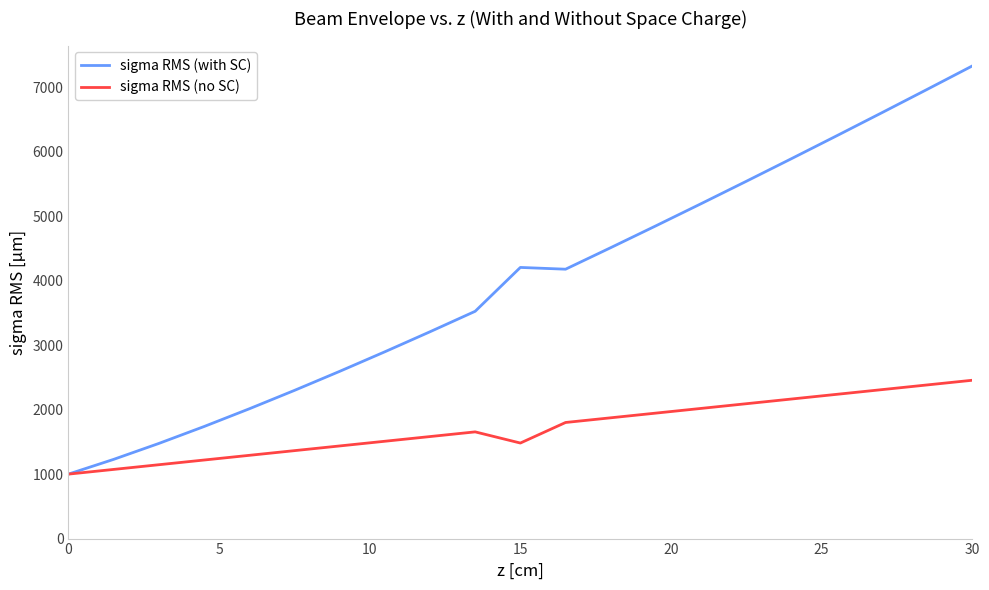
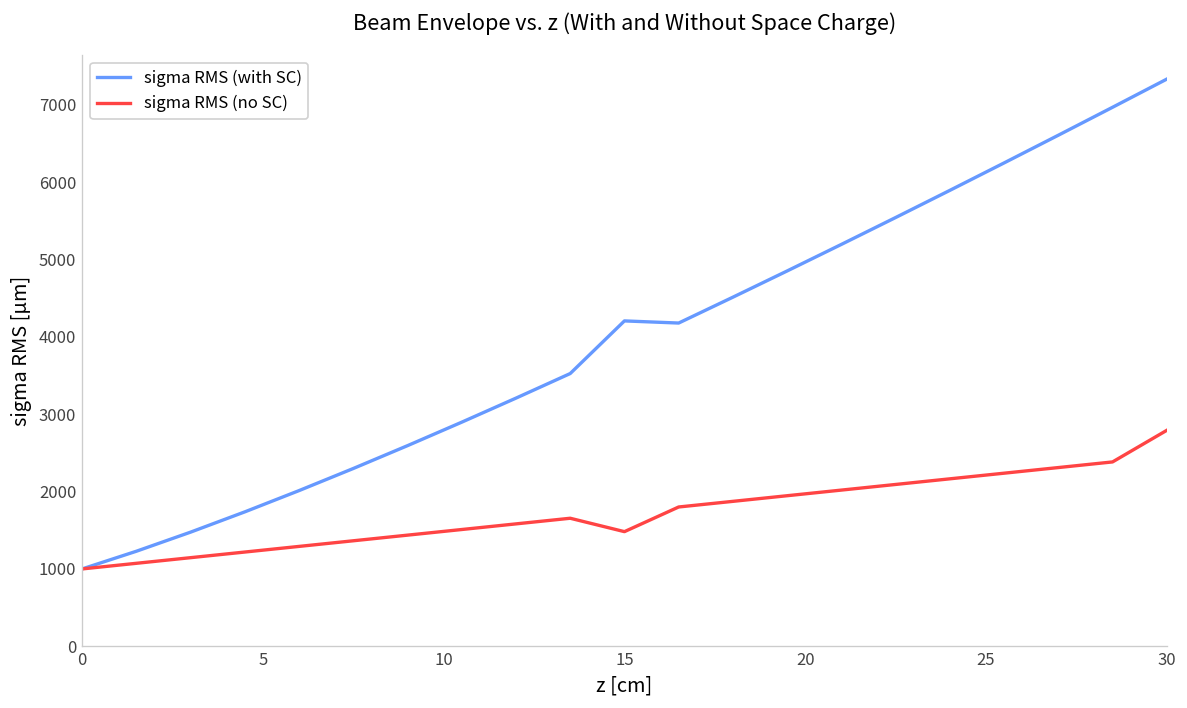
sigma RMS (no SC), 30: 2500 -> 2800
